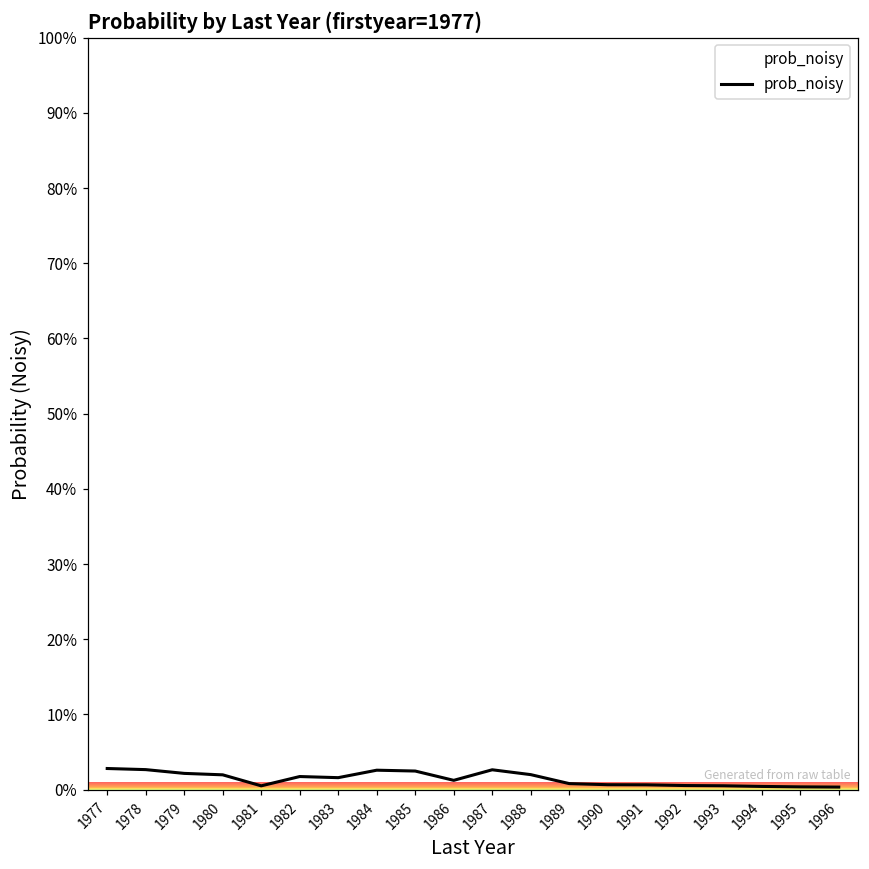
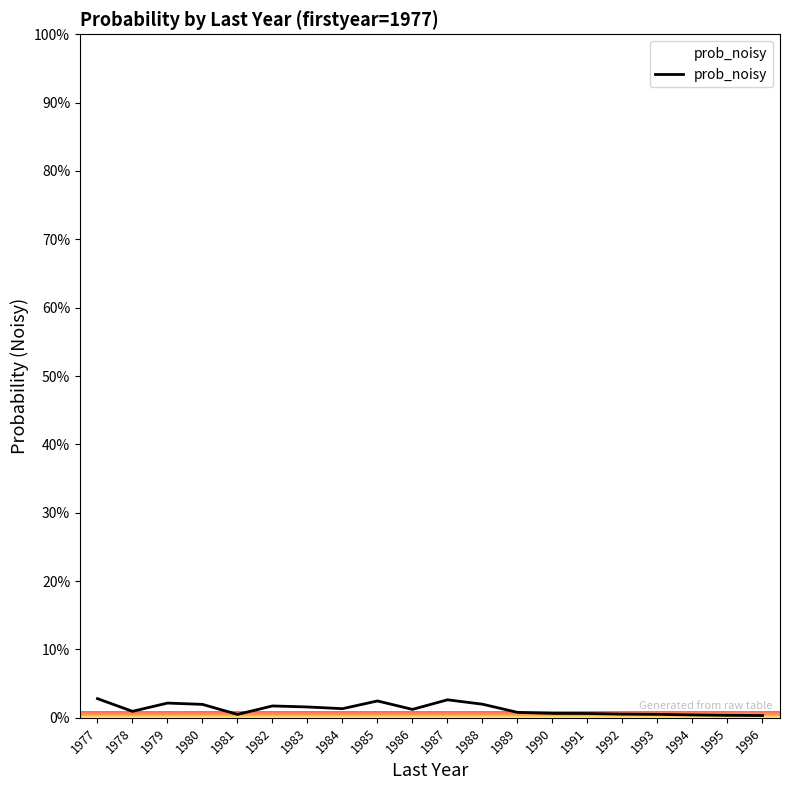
1978: 3% -> 1%
1984: 3% -> 1%
